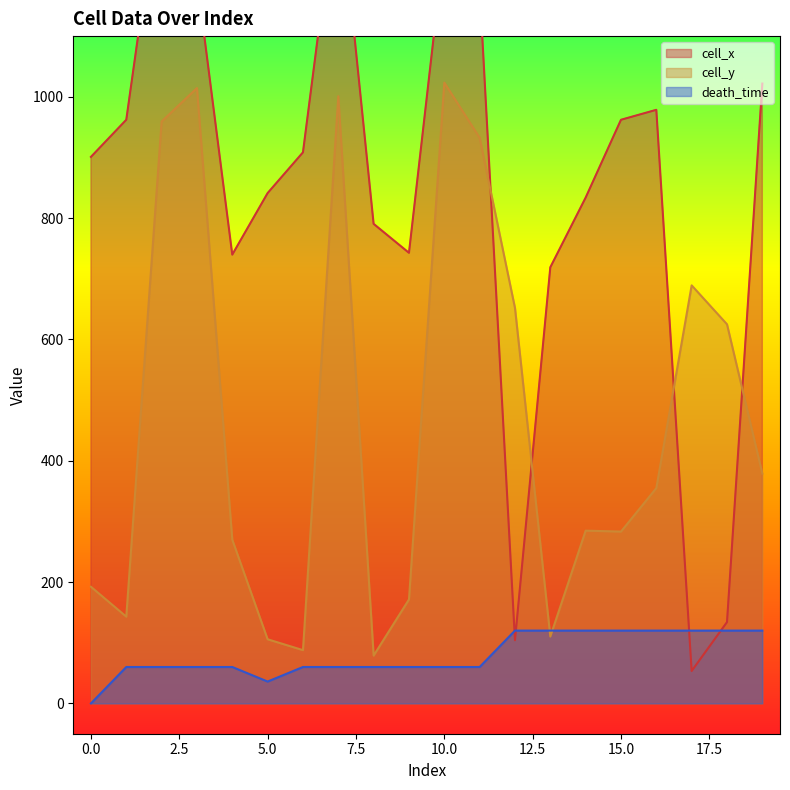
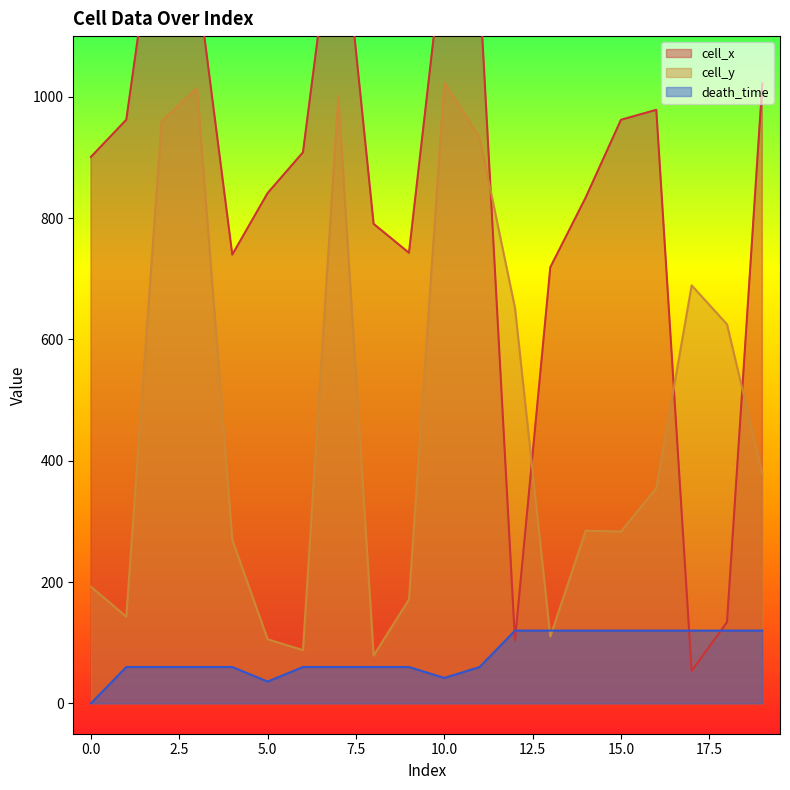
death_time, 10.0: 60 -> 40
